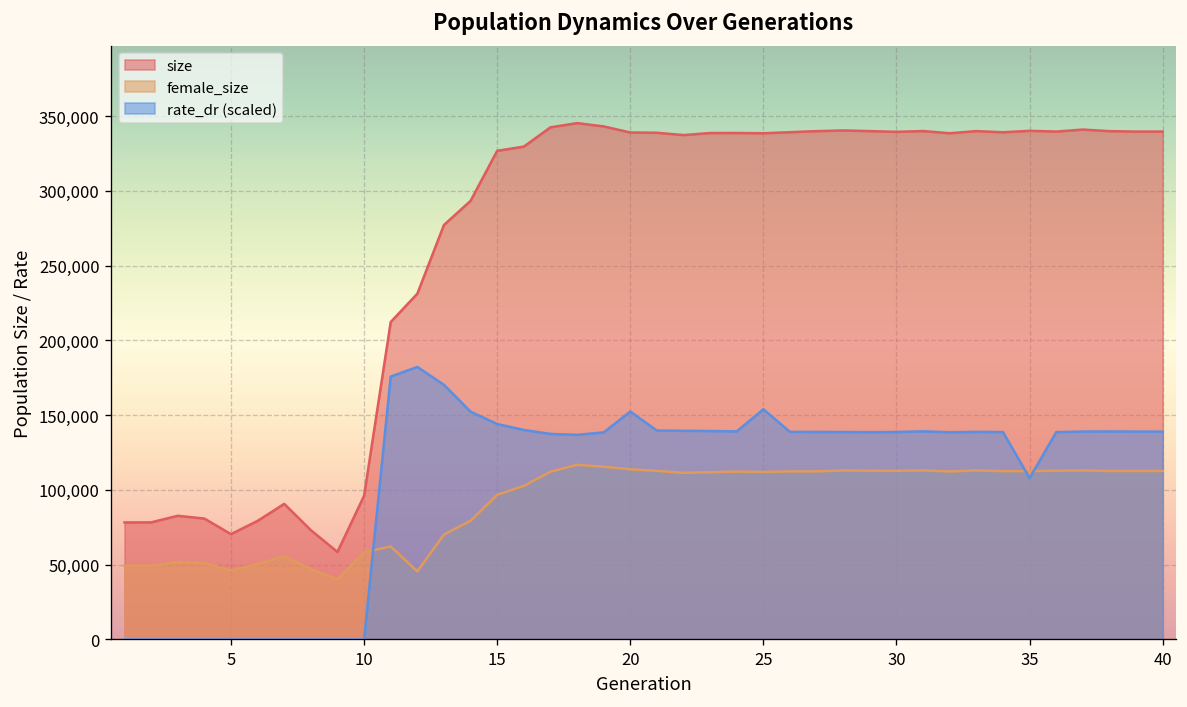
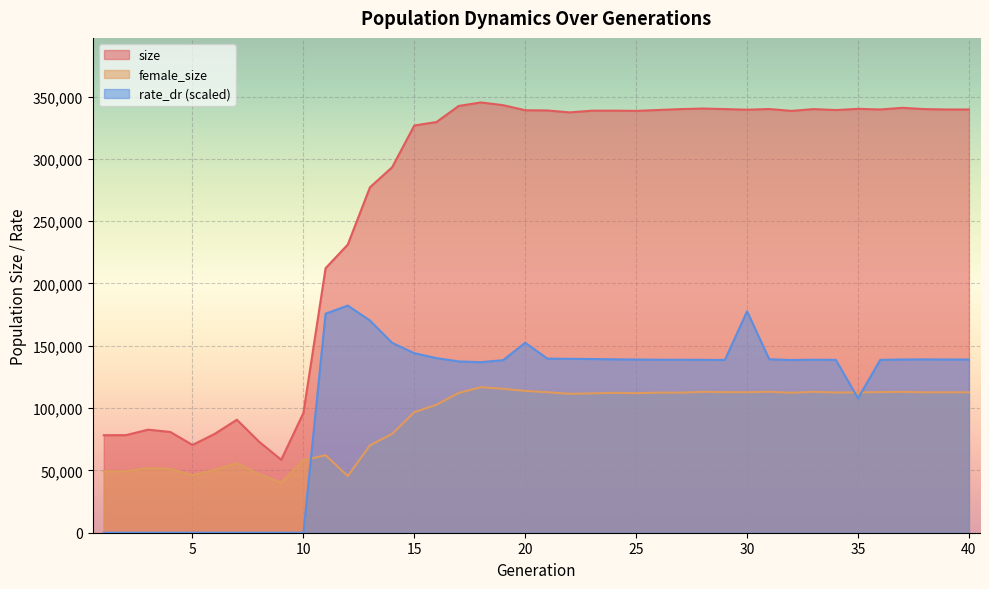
rate_dr (scaled), 25: 154,000 -> 139,000
rate_dr (scaled), 30: 139,000 -> 178,000
